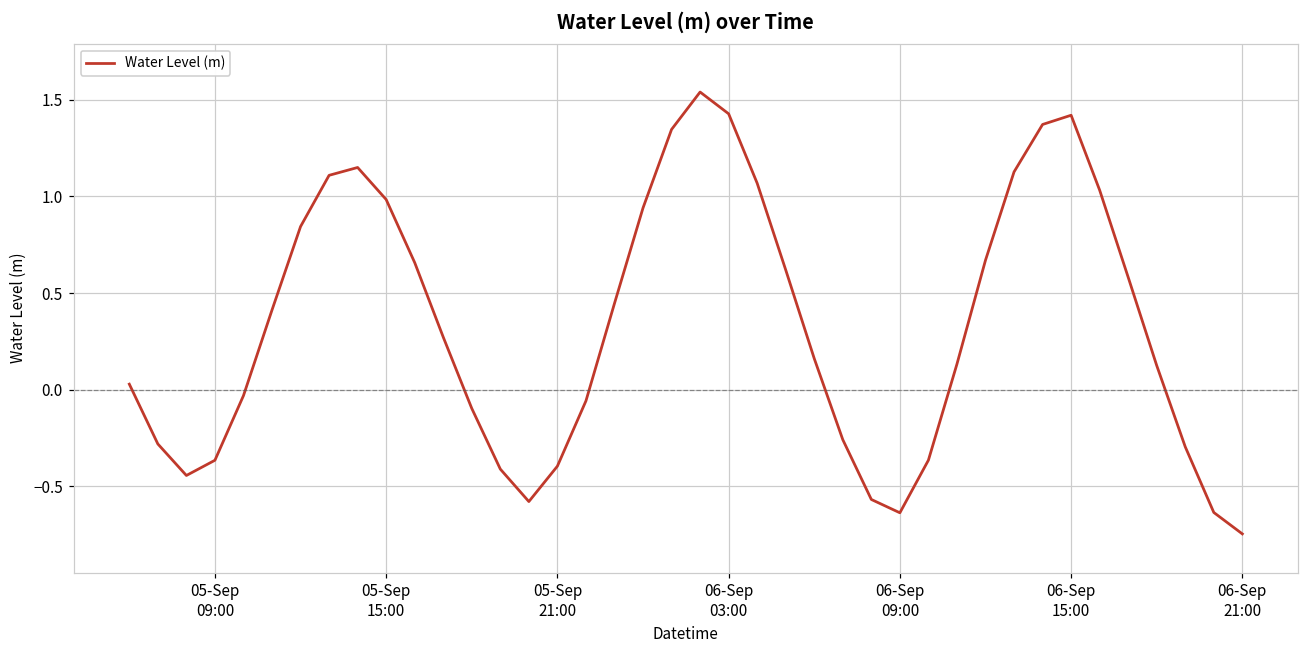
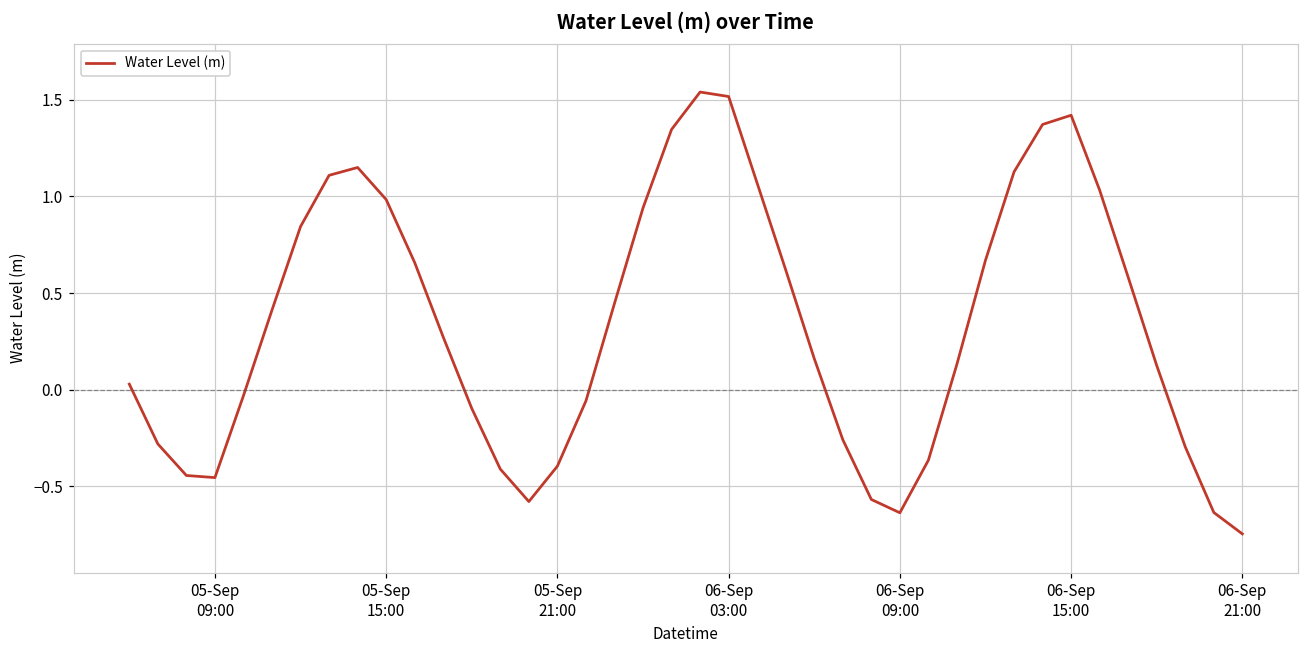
05-Sep 09:00: -0.36 -> -0.45
06-Sep 03:00: 1.43 -> 1.52
